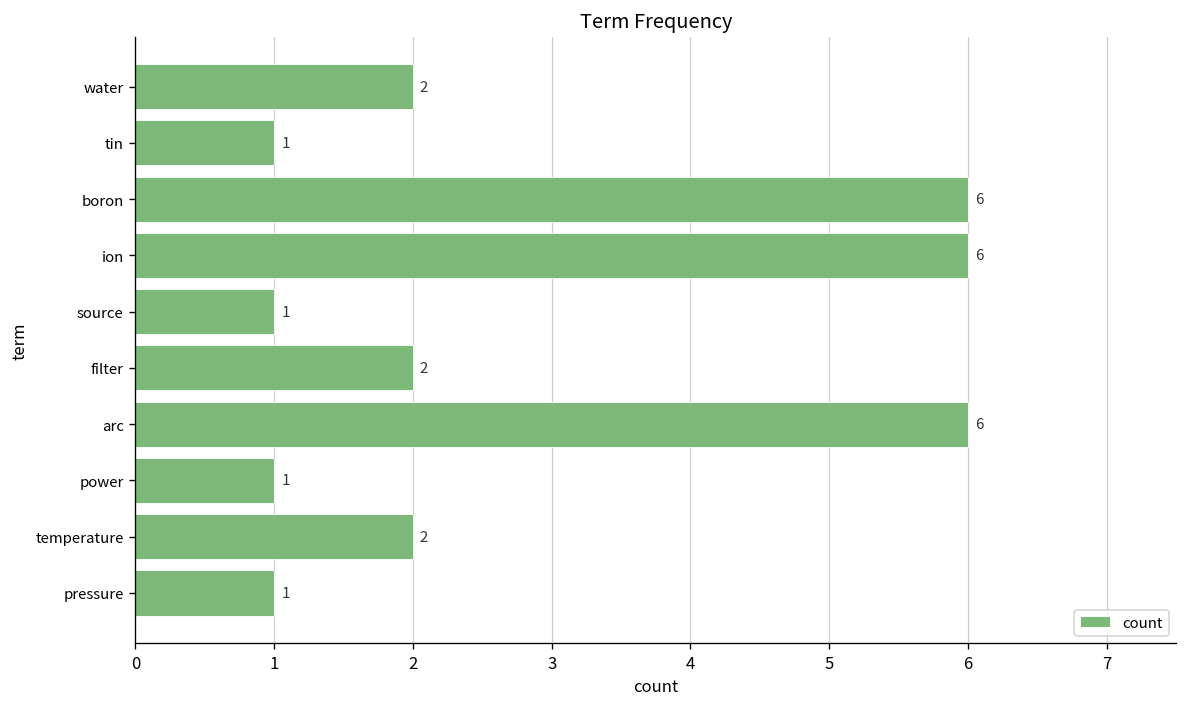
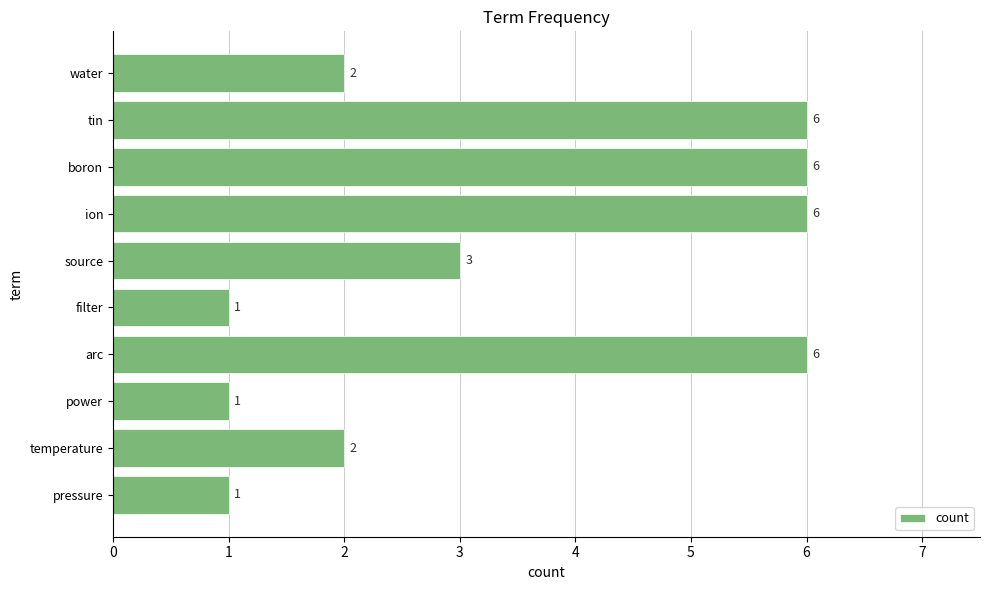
tin: 1 -> 6
source: 1 -> 3
filter: 2 -> 1
